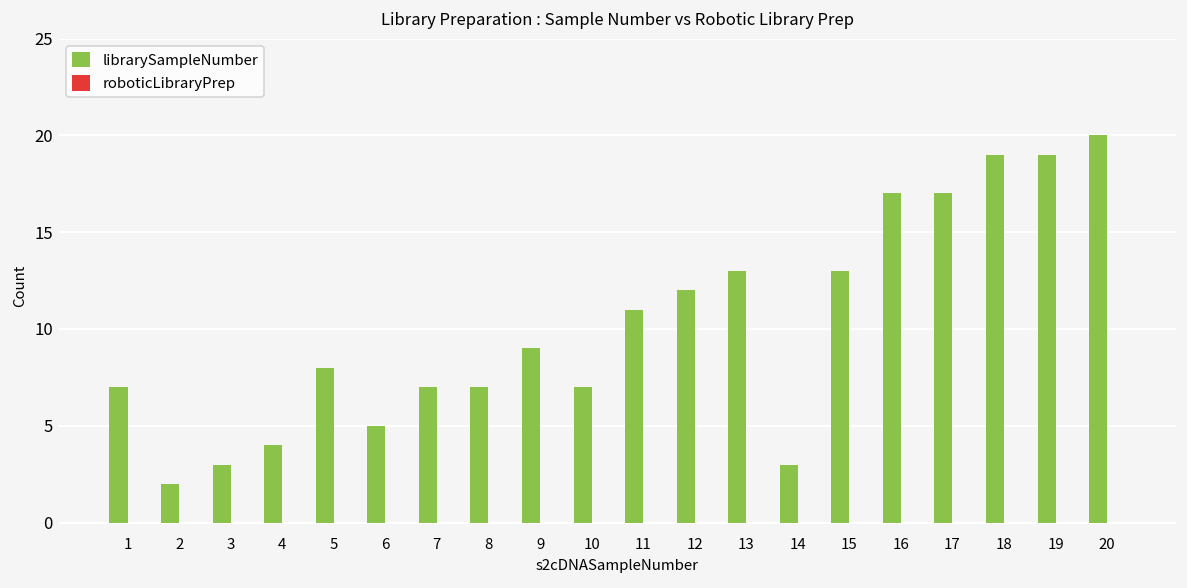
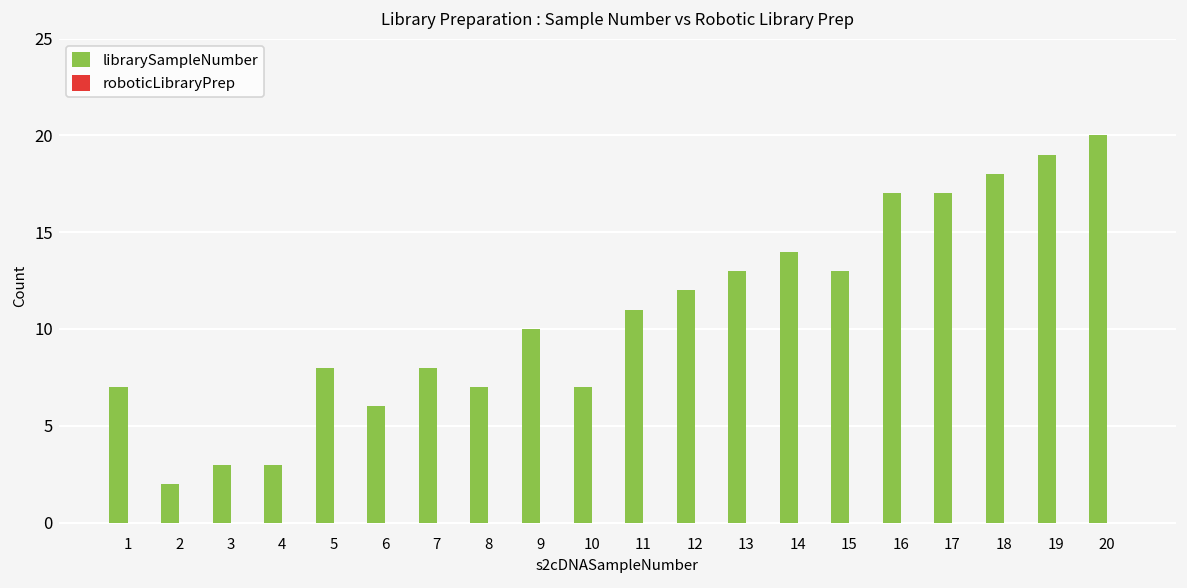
librarySampleNumber, 4: 4 -> 3
librarySampleNumber, 6: 5 -> 6
librarySampleNumber, 7: 7 -> 8
librarySampleNumber, 9: 9 -> 10
librarySampleNumber, 14: 3 -> 14
librarySampleNumber, 18: 19 -> 18
